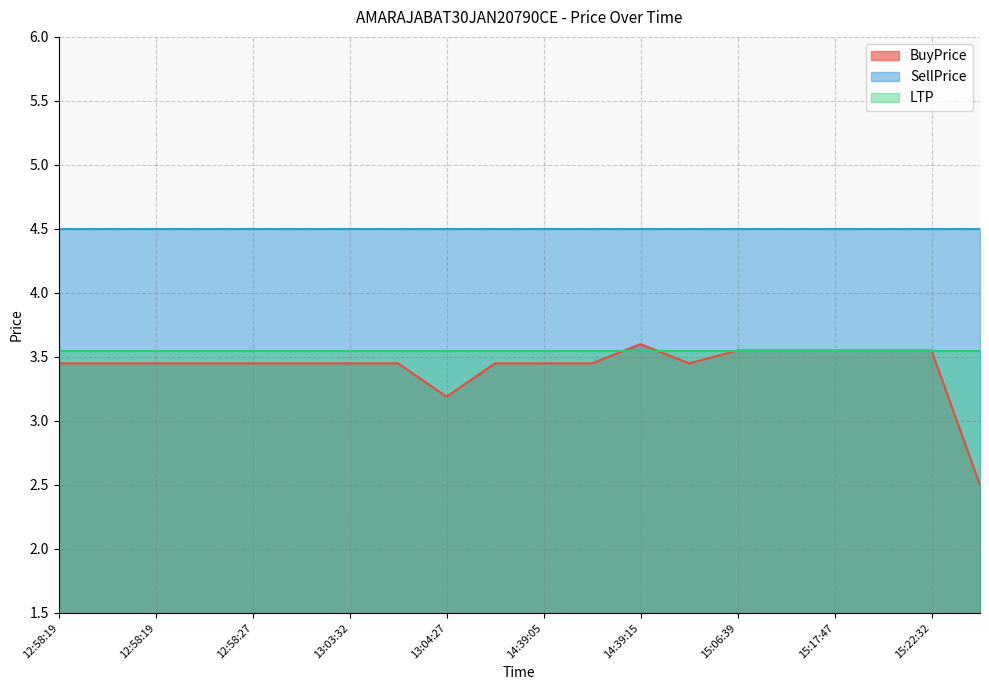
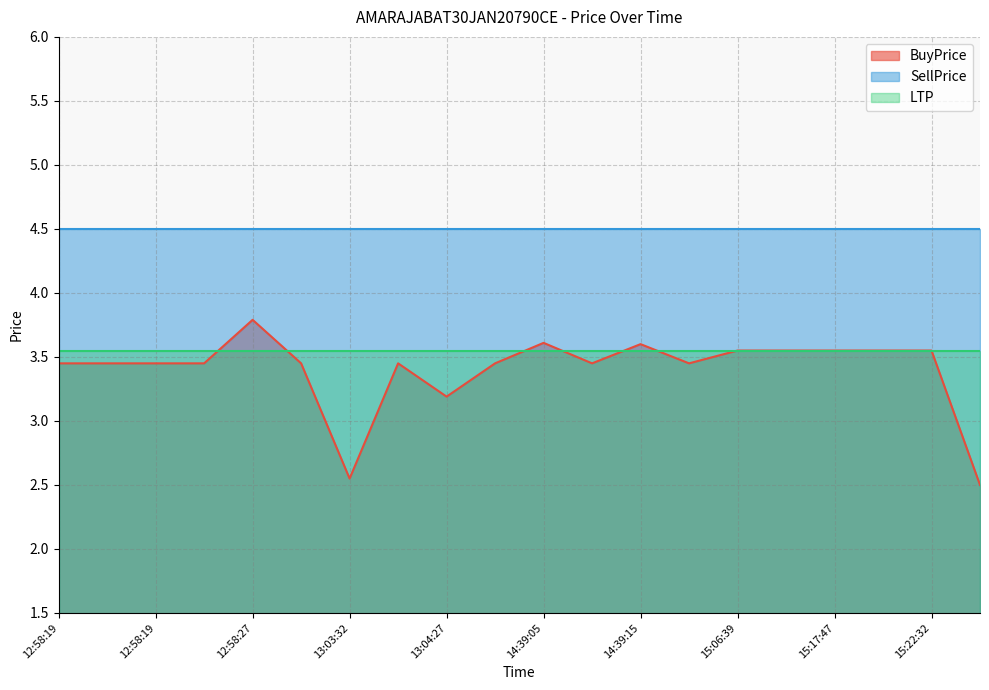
BuyPrice, 12:58:27: 3.45 -> 3.79
BuyPrice, 13:03:32: 3.45 -> 2.55
BuyPrice, 14:39:05: 3.45 -> 3.61
